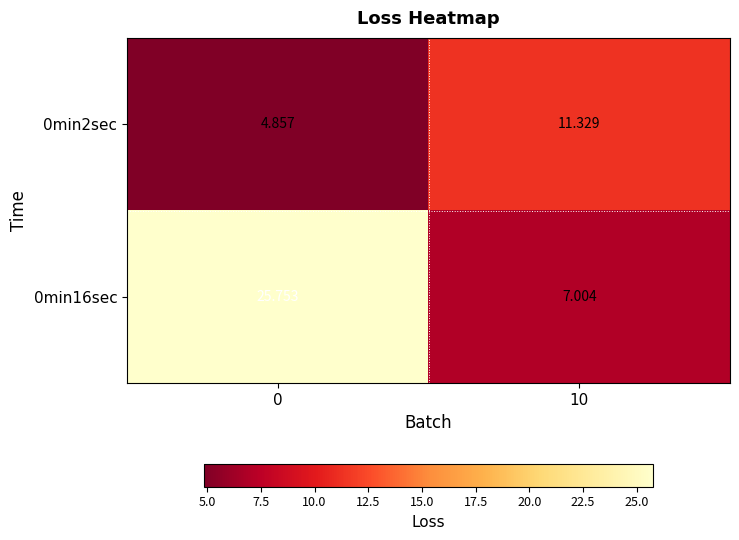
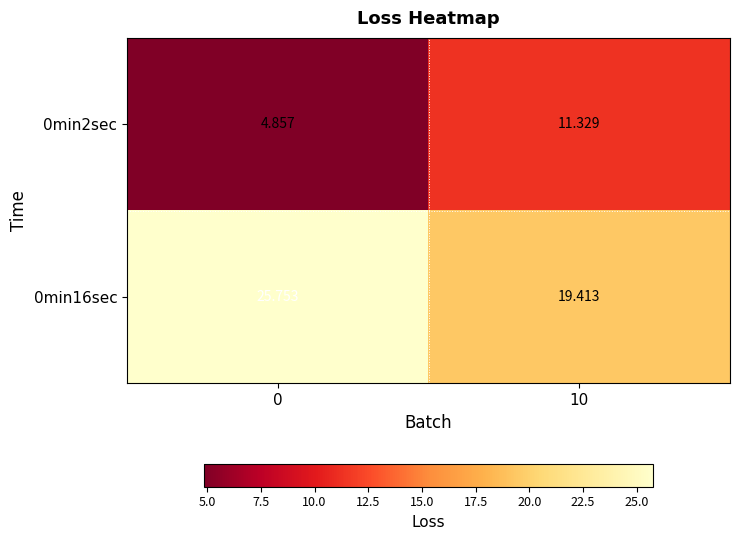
0min16sec, 10: 7.004 -> 19.413
